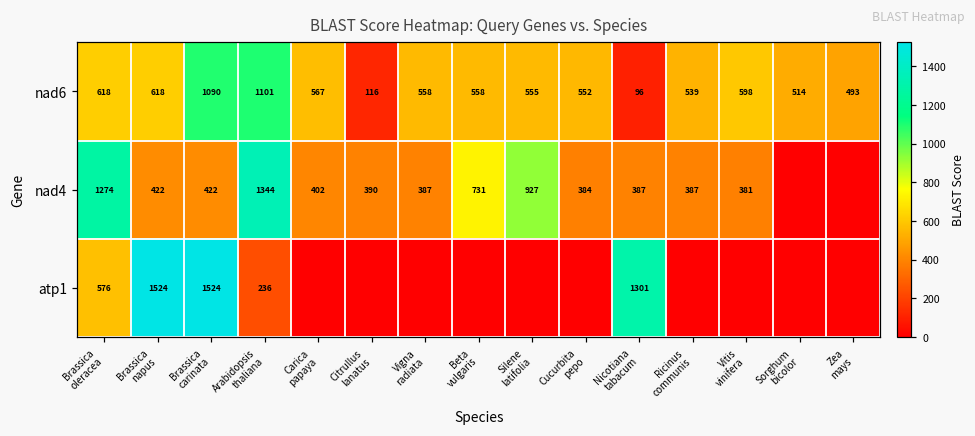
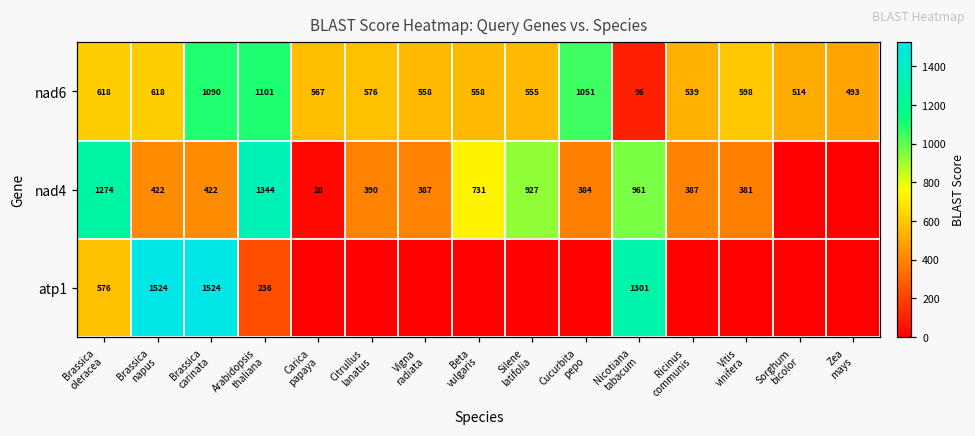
nad6, Citrullus lanatus: 116 -> 576
nad6, Cucurbita pepo: 552 -> 1051
nad4, Carica papaya: 402 -> 28
nad4, Nicotiana tabacum: 387 -> 961
